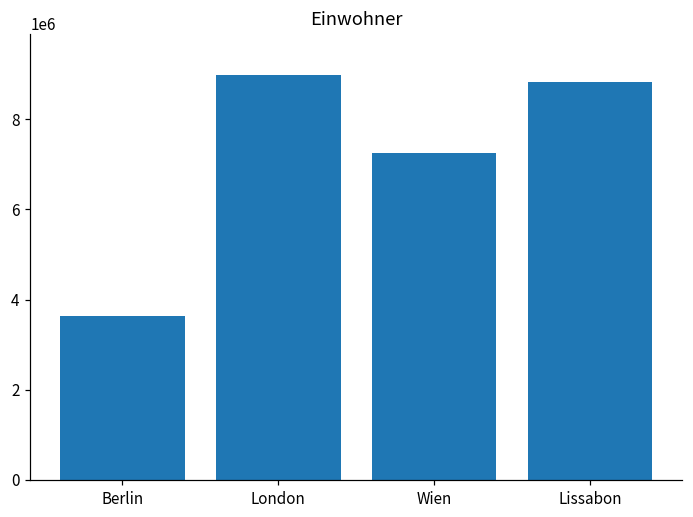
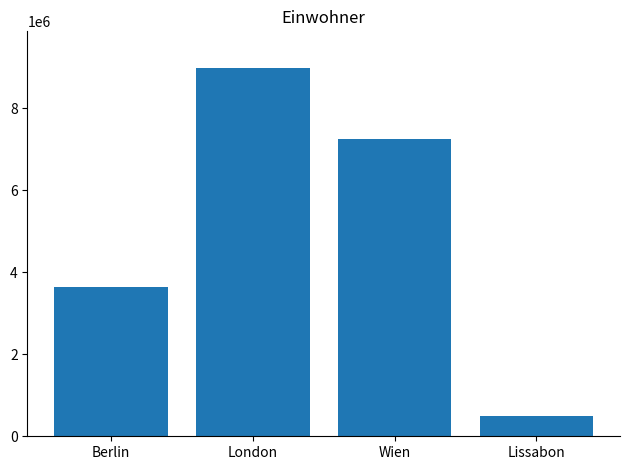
Lissabon: 8800000 -> 500000
